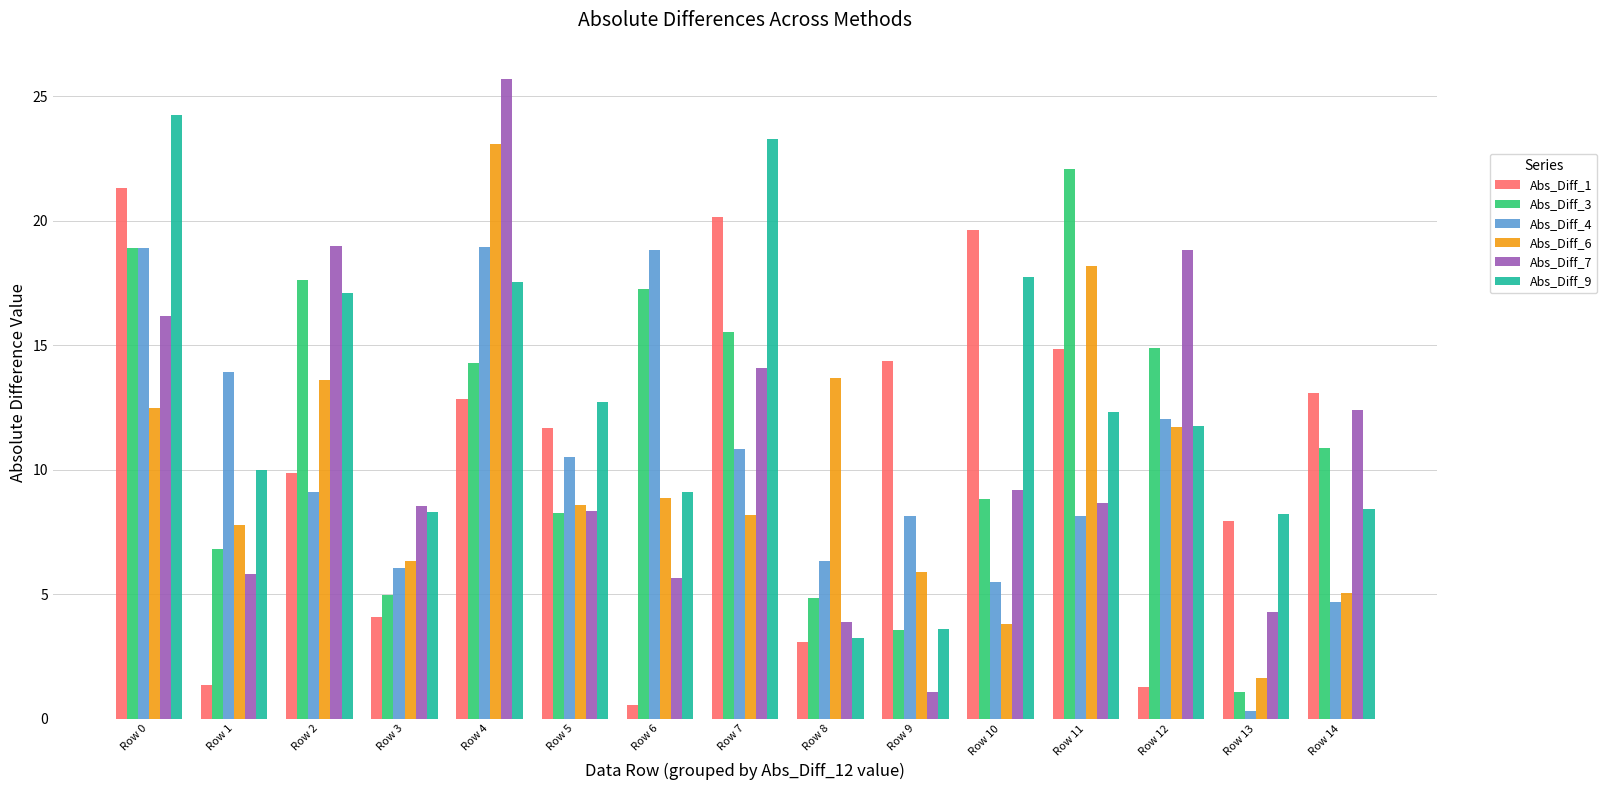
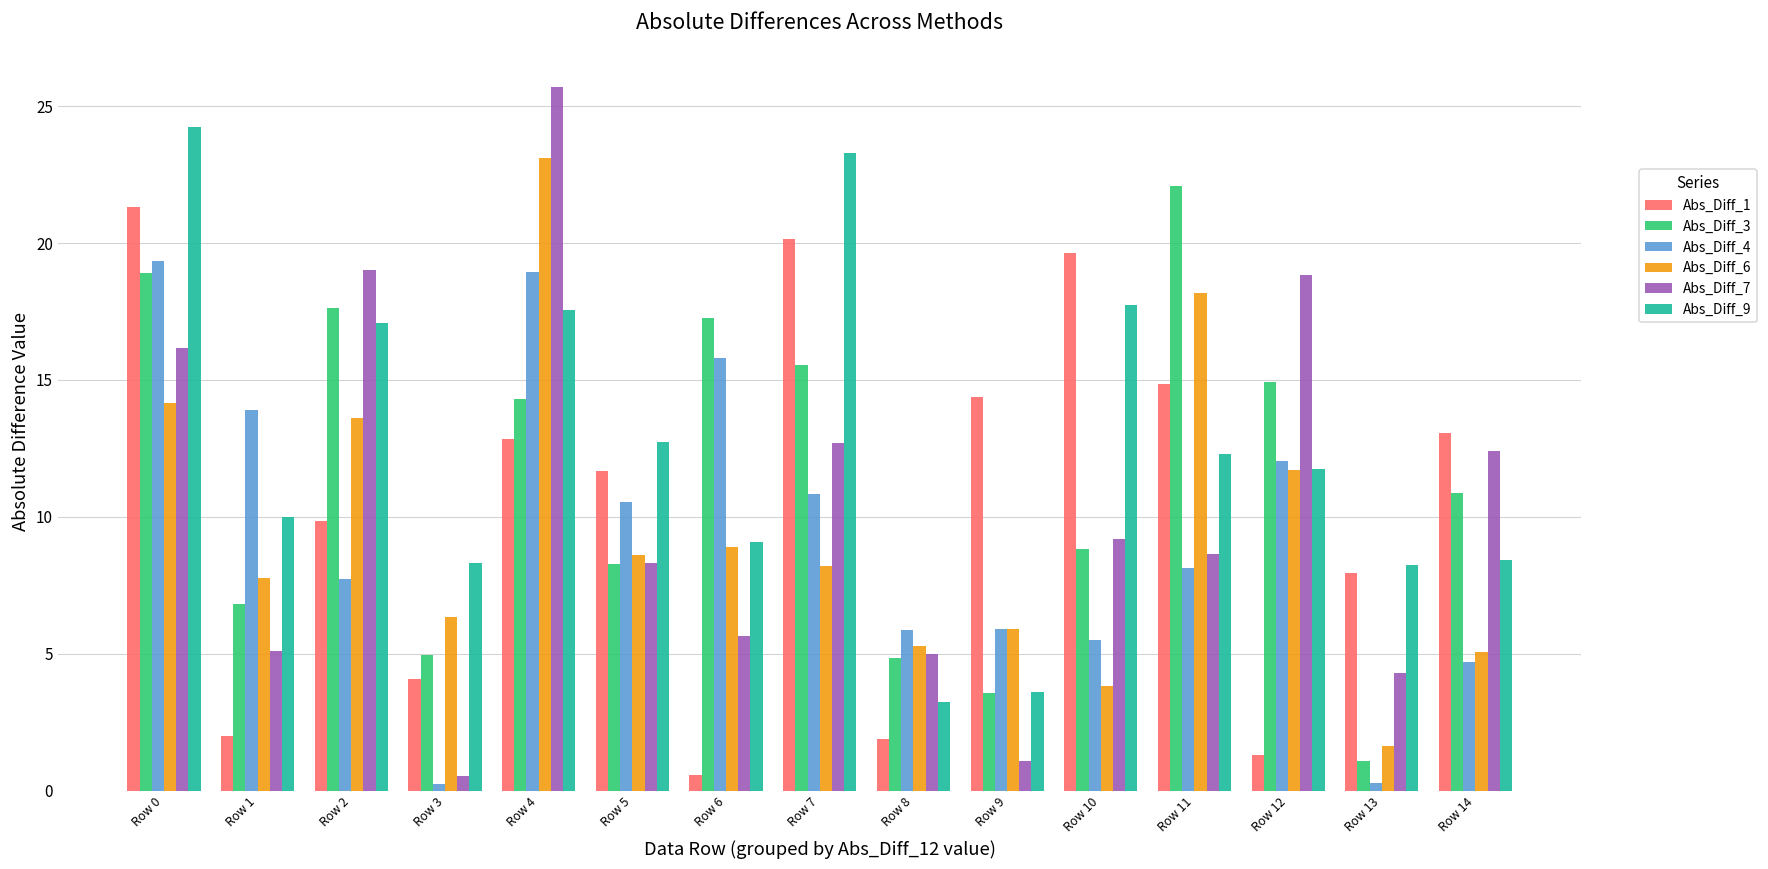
Abs_Diff_4, Row 0: 18.9 -> 19.3
Abs_Diff_6, Row 0: 12.5 -> 14.2
Abs_Diff_1, Row 1: 1.4 -> 2.0
Abs_Diff_7, Row 1: 5.8 -> 5.1
Abs_Diff_4, Row 2: 9.1 -> 7.7
Abs_Diff_4, Row 3: 6.1 -> 0.2
Abs_Diff_7, Row 3: 8.5 -> 0.5
Abs_Diff_4, Row 6: 18.8 -> 15.8
Abs_Diff_7, Row 7: 14.1 -> 12.7
Abs_Diff_1, Row 8: 3.1 -> 1.9
Abs_Diff_4, Row 8: 6.4 -> 5.9
Abs_Diff_6, Row 8: 13.7 -> 5.3
Abs_Diff_7, Row 8: 3.9 -> 5.0
Abs_Diff_4, Row 9: 8.2 -> 5.9
